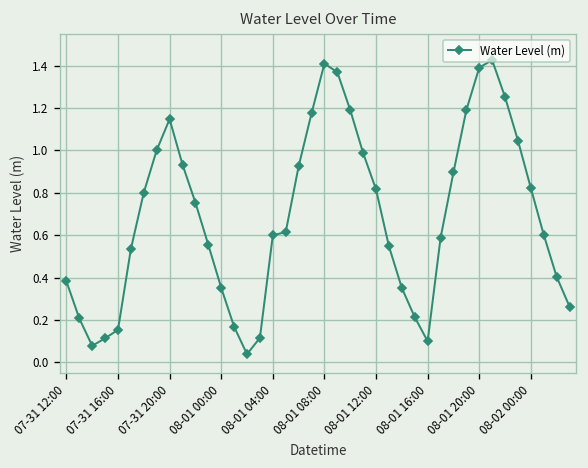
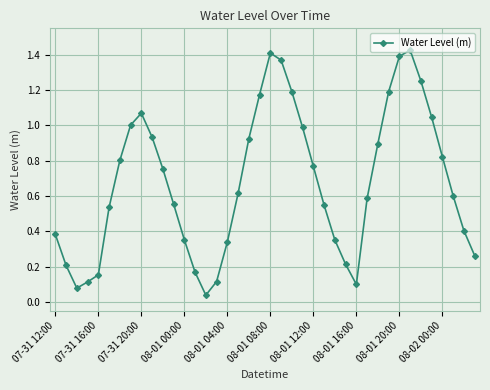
07-31 20:00: 1.15 -> 1.07
08-01 04:00: 0.60 -> 0.34
08-01 12:00: 0.82 -> 0.77
